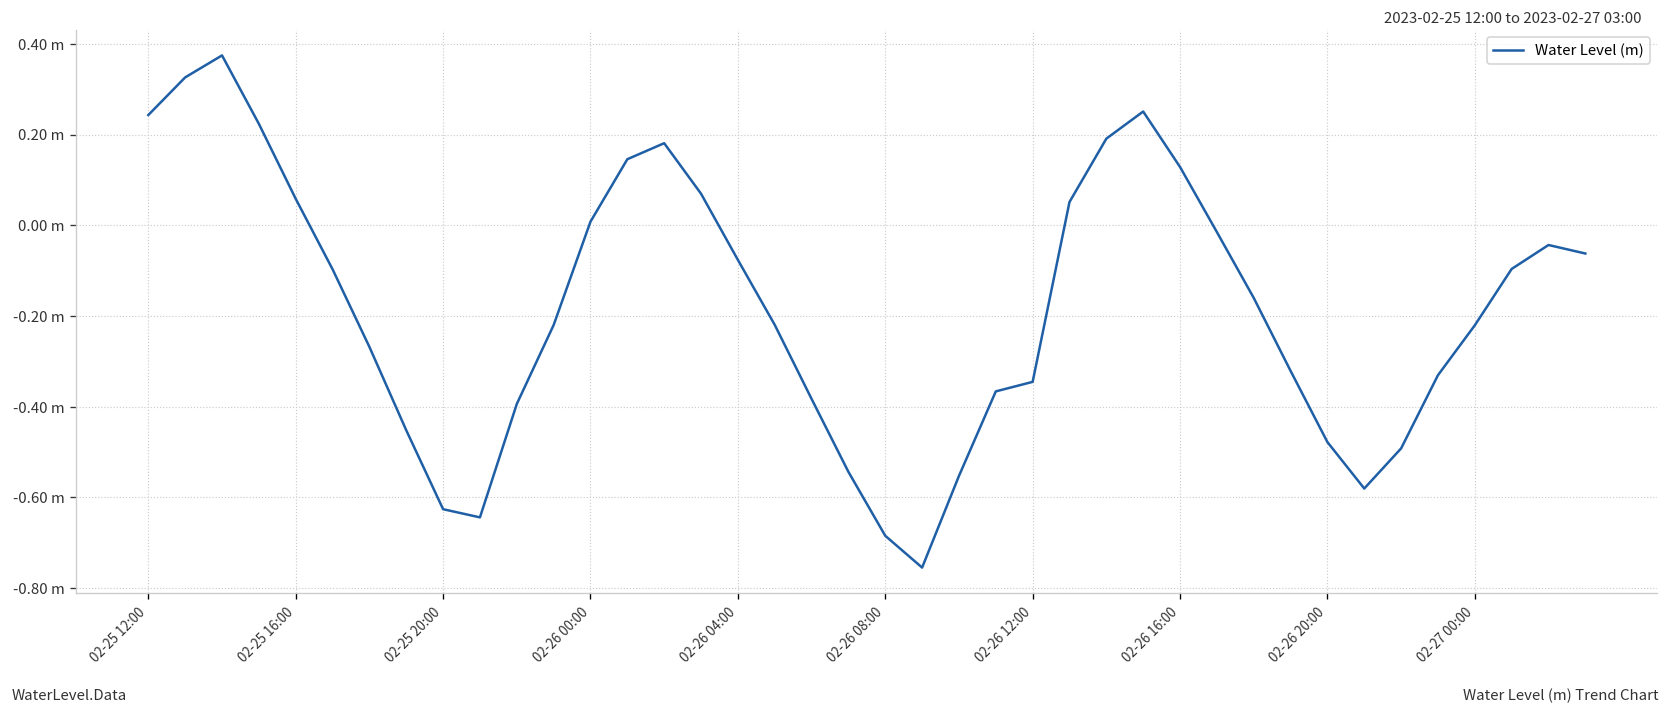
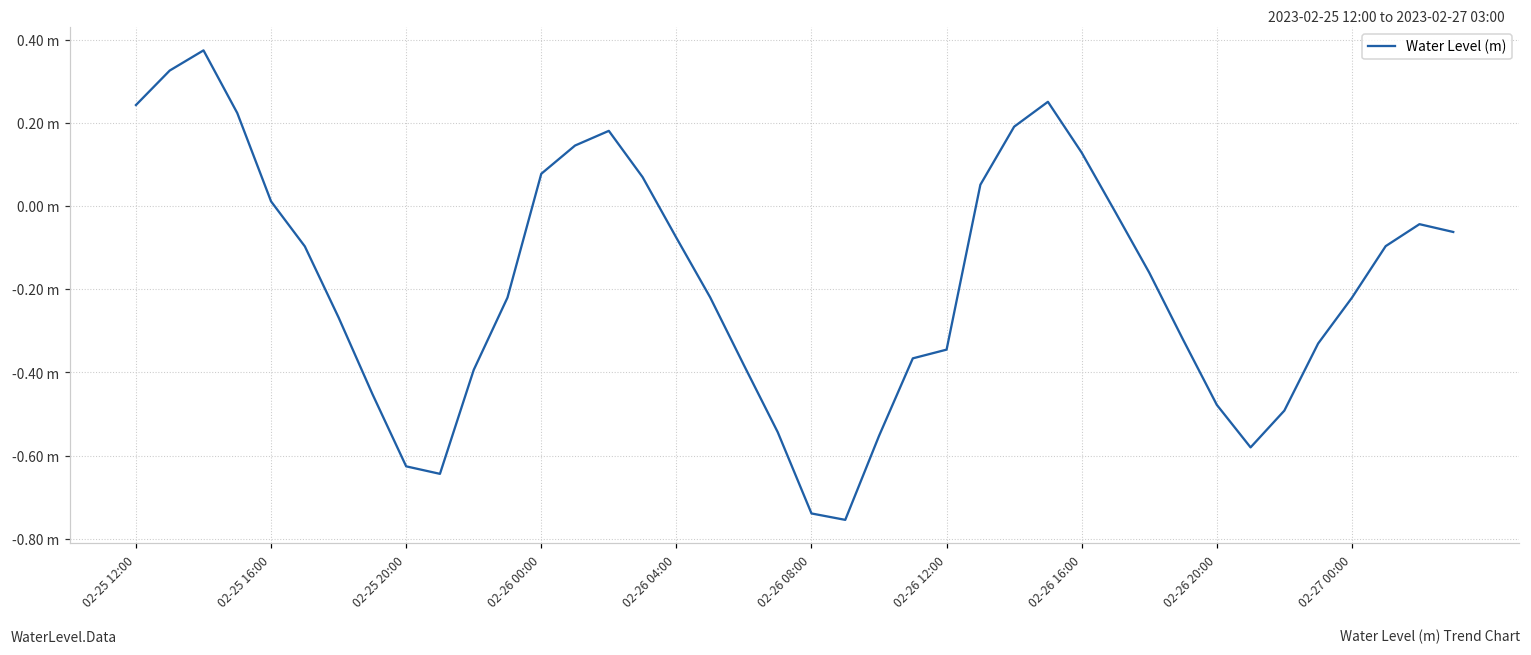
02-25 16:00: 0.06 m -> 0.01 m
02-26 00:00: 0.01 m -> 0.08 m
02-26 08:00: -0.68 m -> -0.74 m
